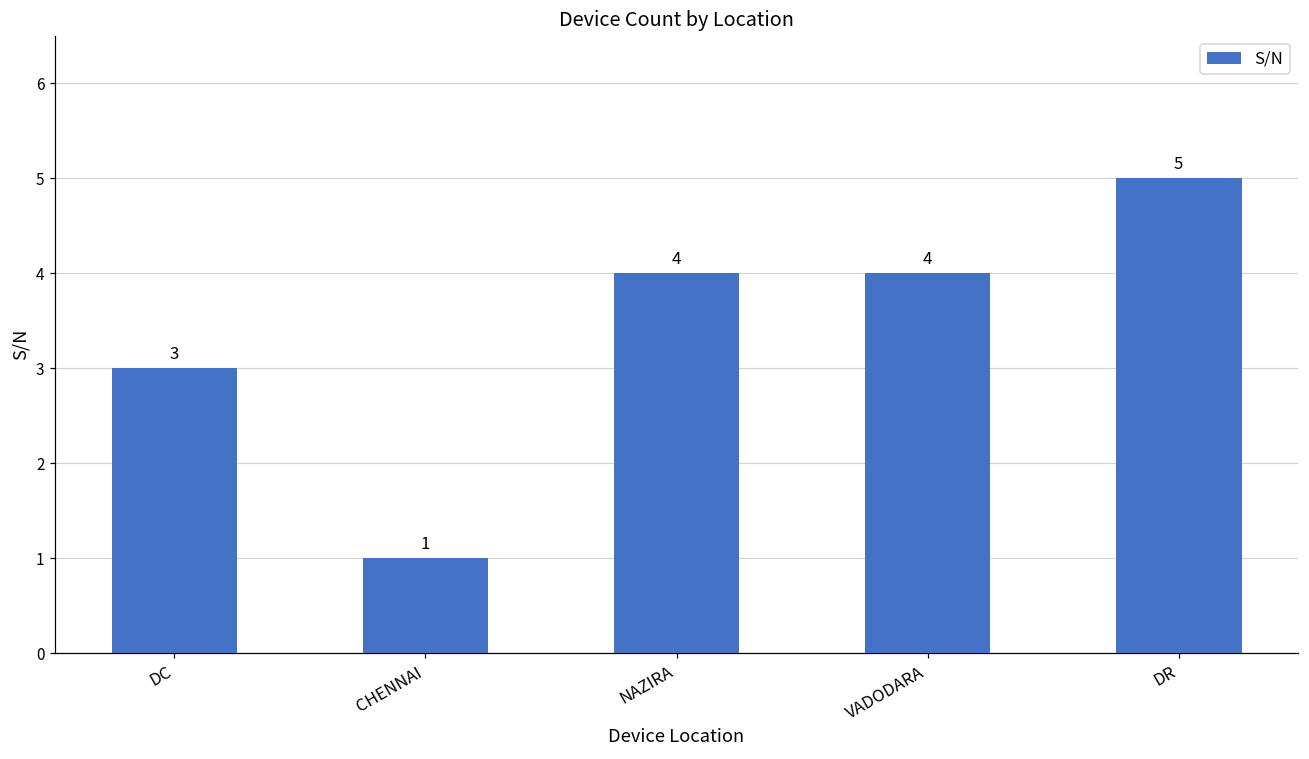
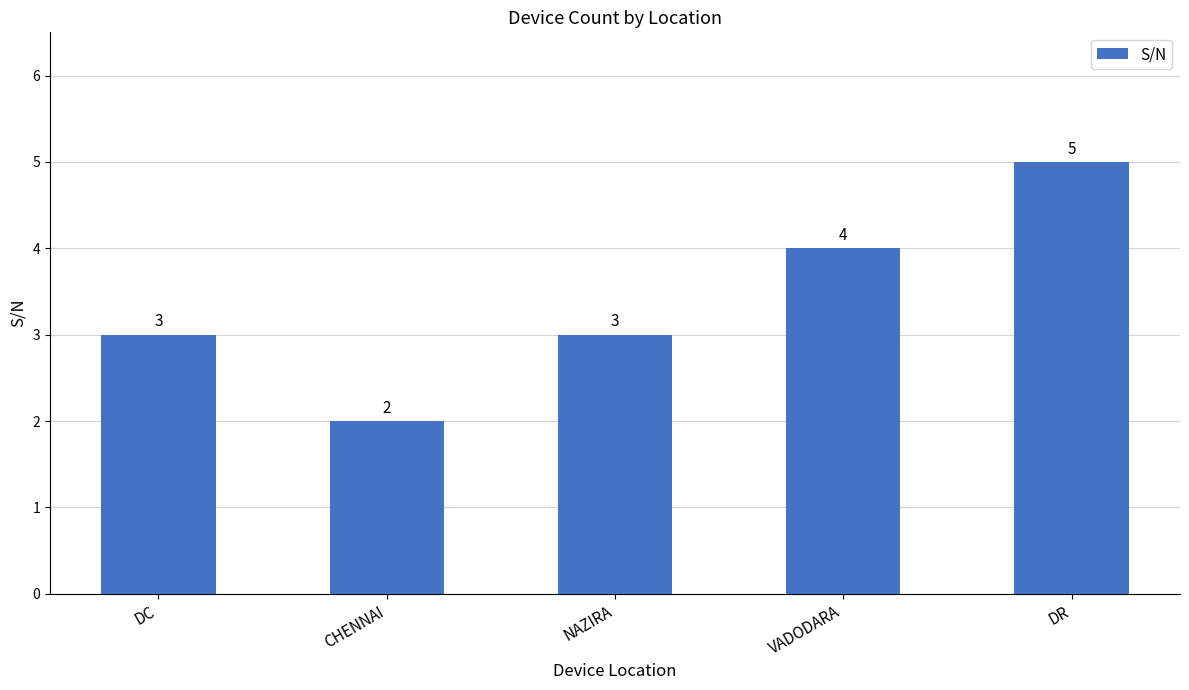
CHENNAI: 1 -> 2
NAZIRA: 4 -> 3
